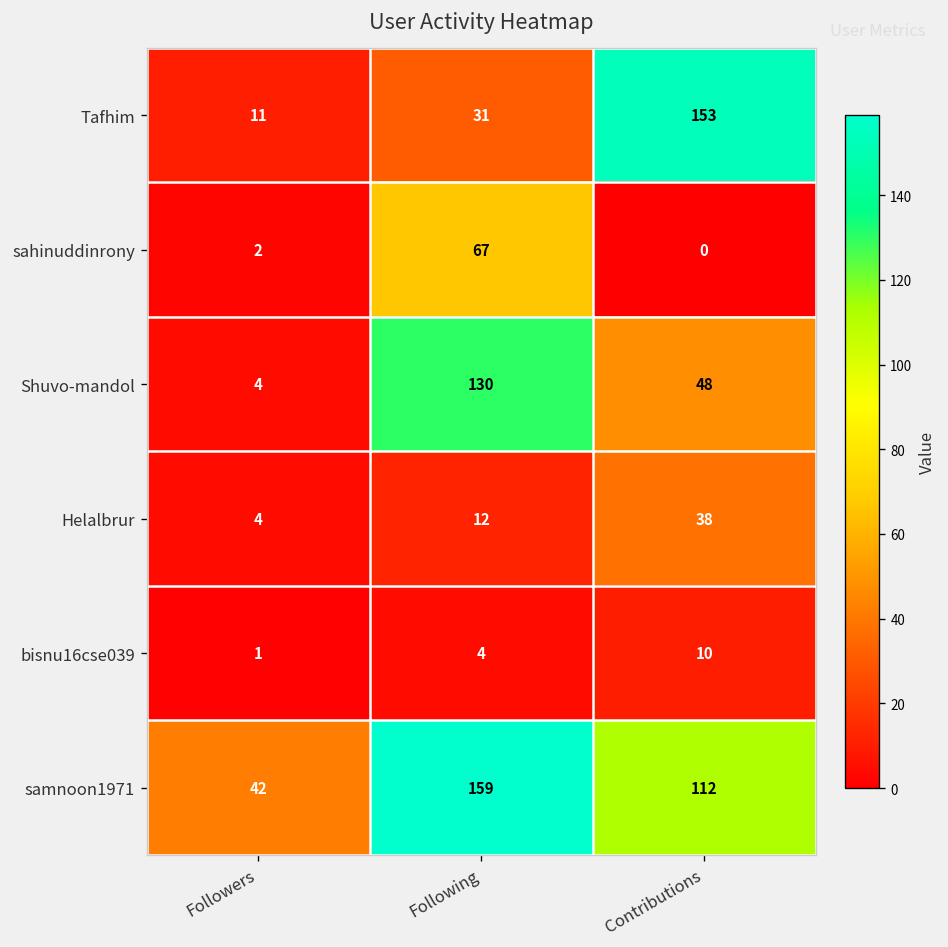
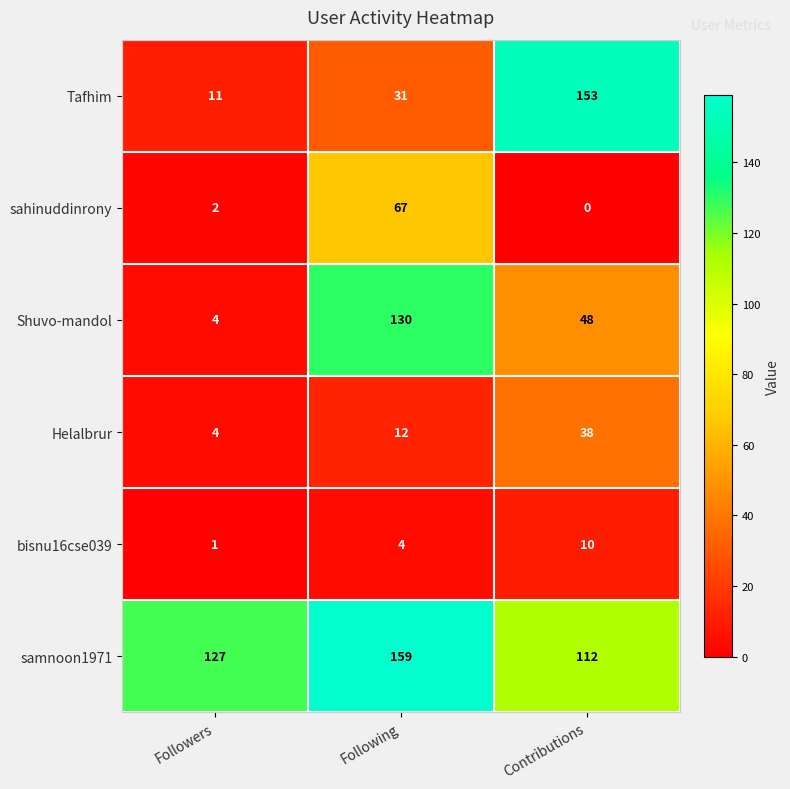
samnoon1971, Followers: 42 -> 127
